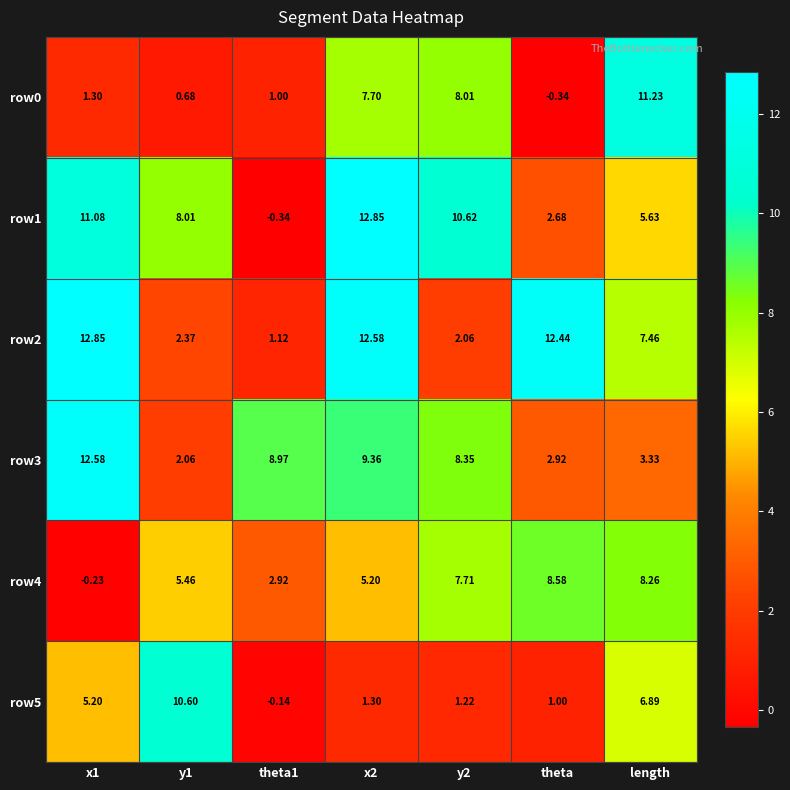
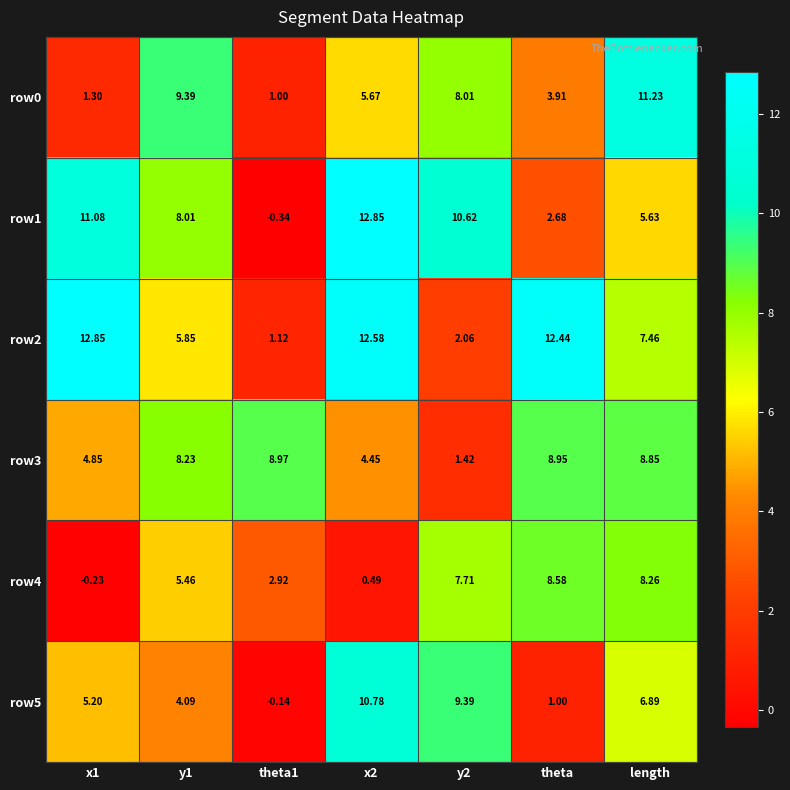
row0, y1: 0.68 -> 9.39
row0, x2: 7.70 -> 5.67
row0, theta: -0.34 -> 3.91
row2, y1: 2.37 -> 5.85
row3, x1: 12.58 -> 4.85
row3, y1: 2.06 -> 8.23
row3, x2: 9.36 -> 4.45
row3, y2: 8.35 -> 1.42
row3, theta: 2.92 -> 8.95
row3, length: 3.33 -> 8.85
row4, x2: 5.20 -> 0.49
row5, y1: 10.60 -> 4.09
row5, x2: 1.30 -> 10.78
row5, y2: 1.22 -> 9.39
